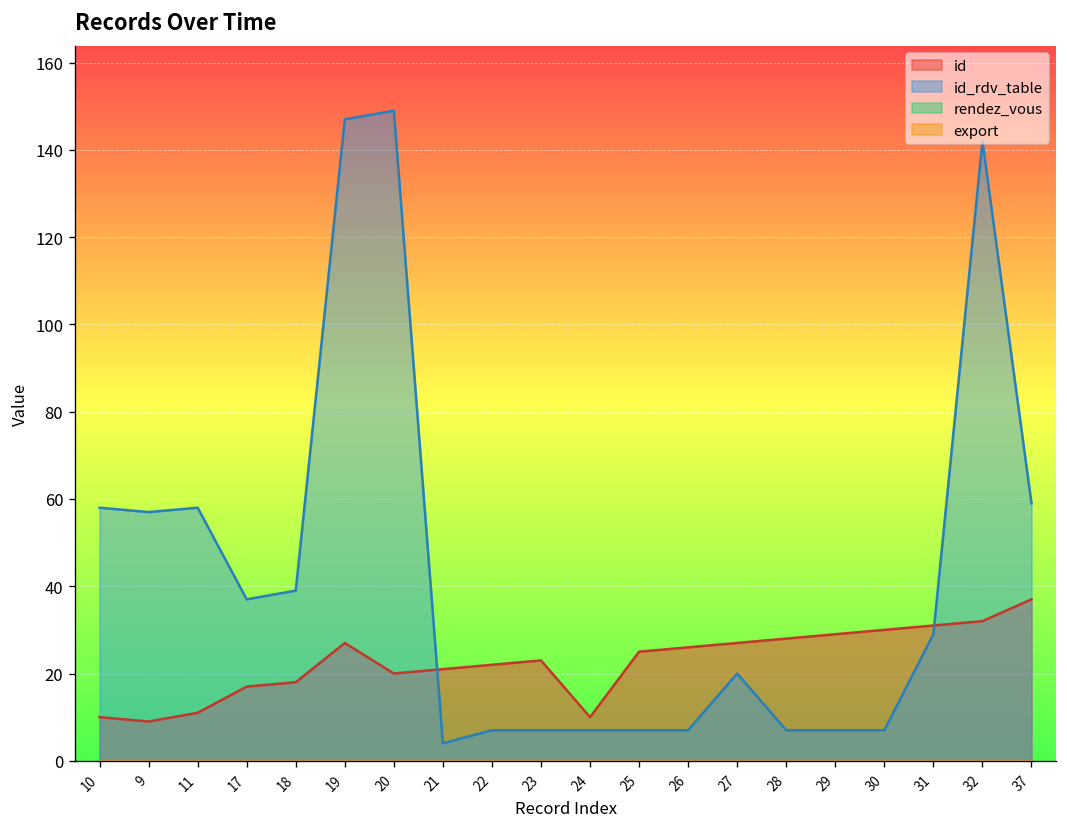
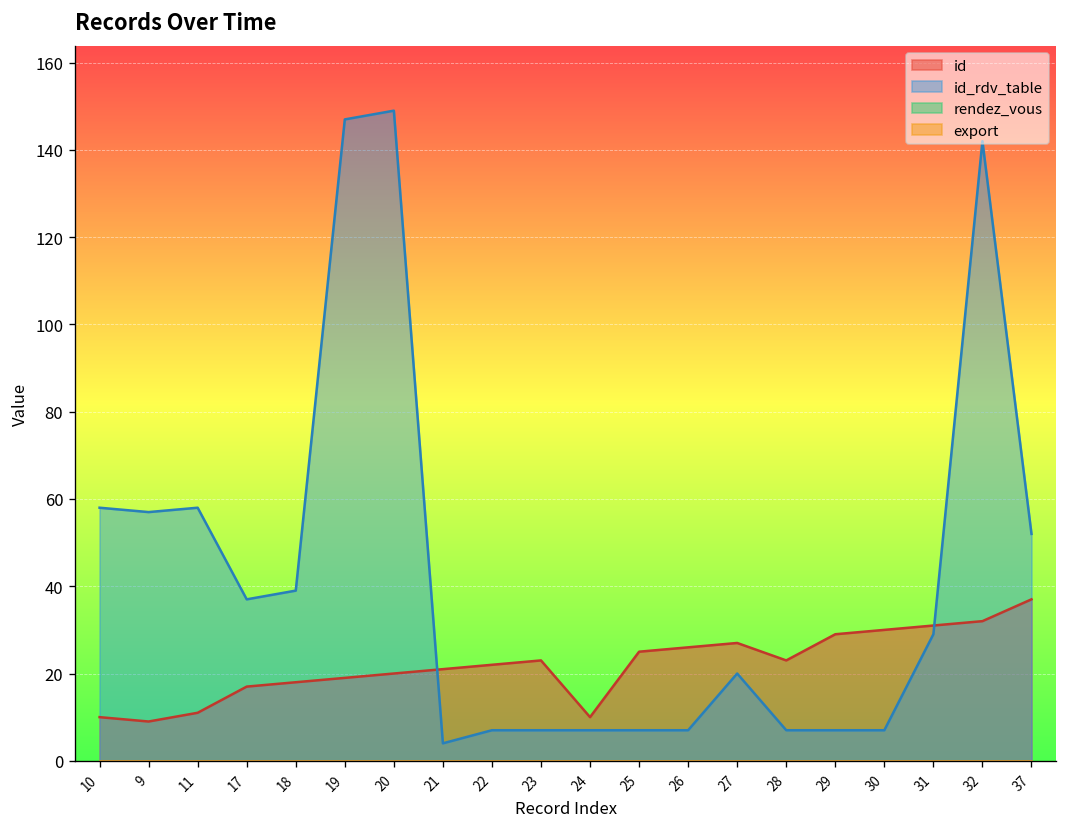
id, 19: 27 -> 19
id, 28: 28 -> 23
id_rdv_table, 37: 59 -> 52
